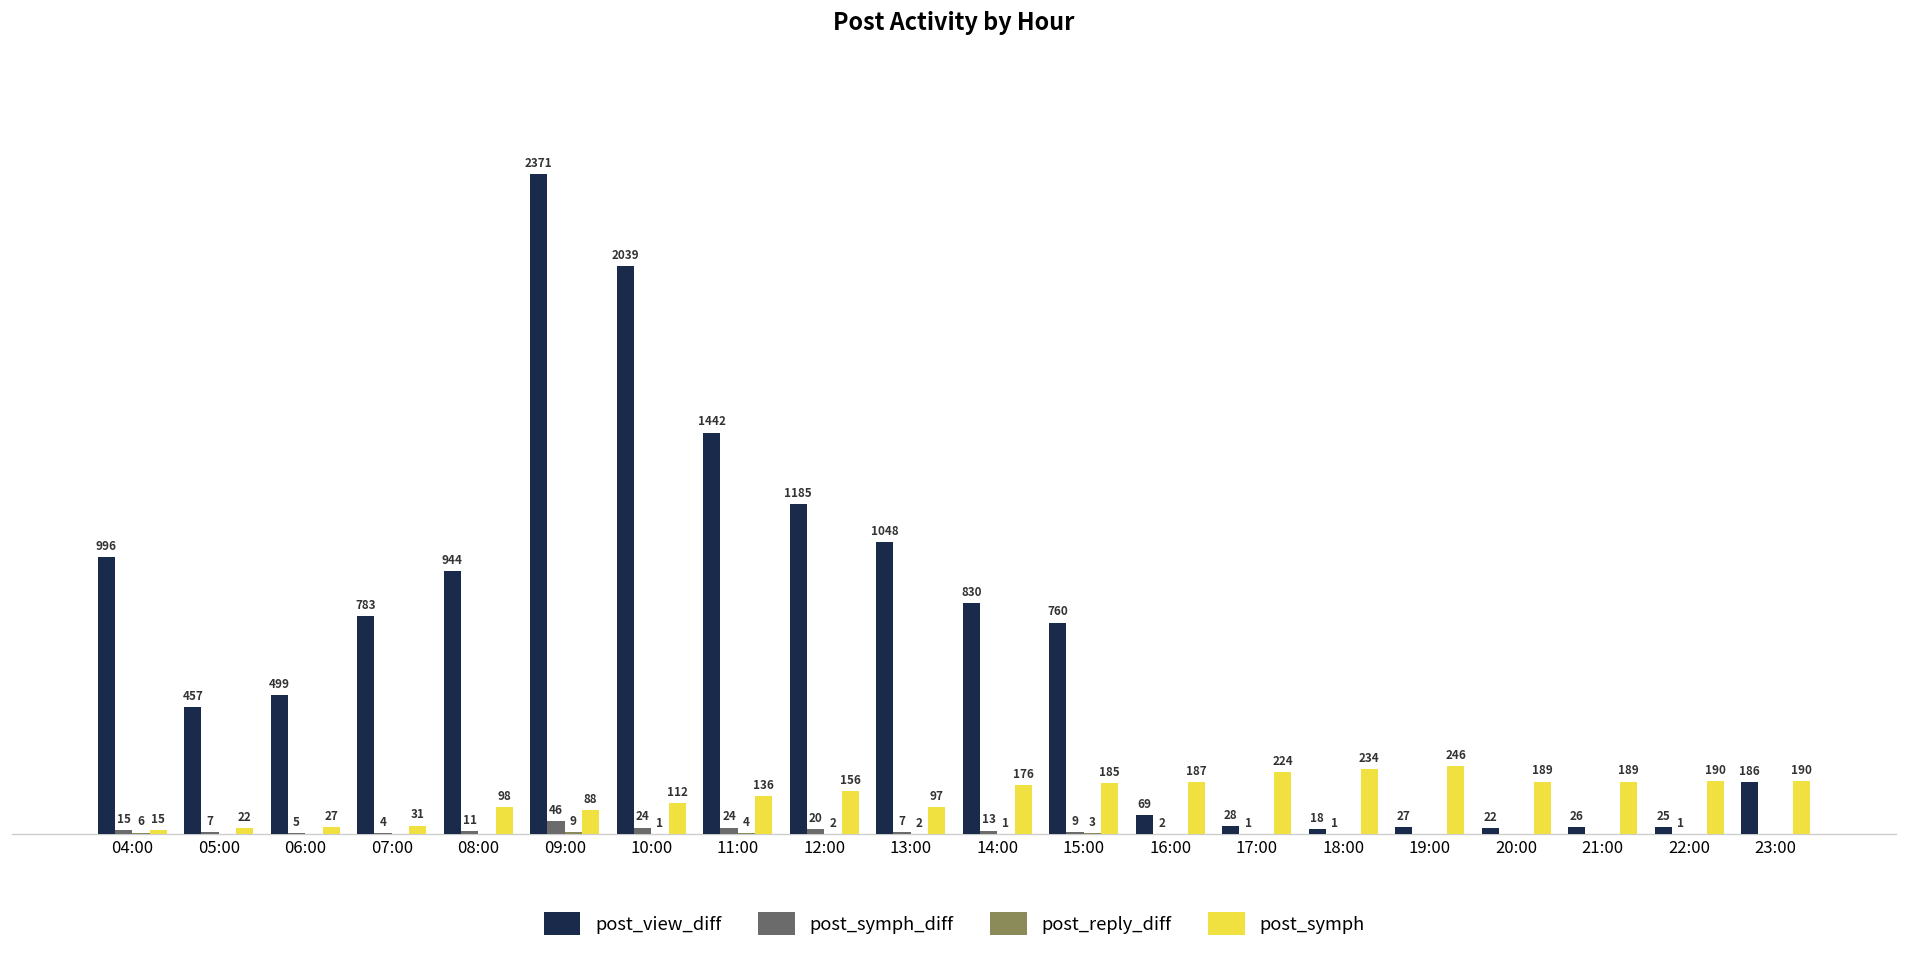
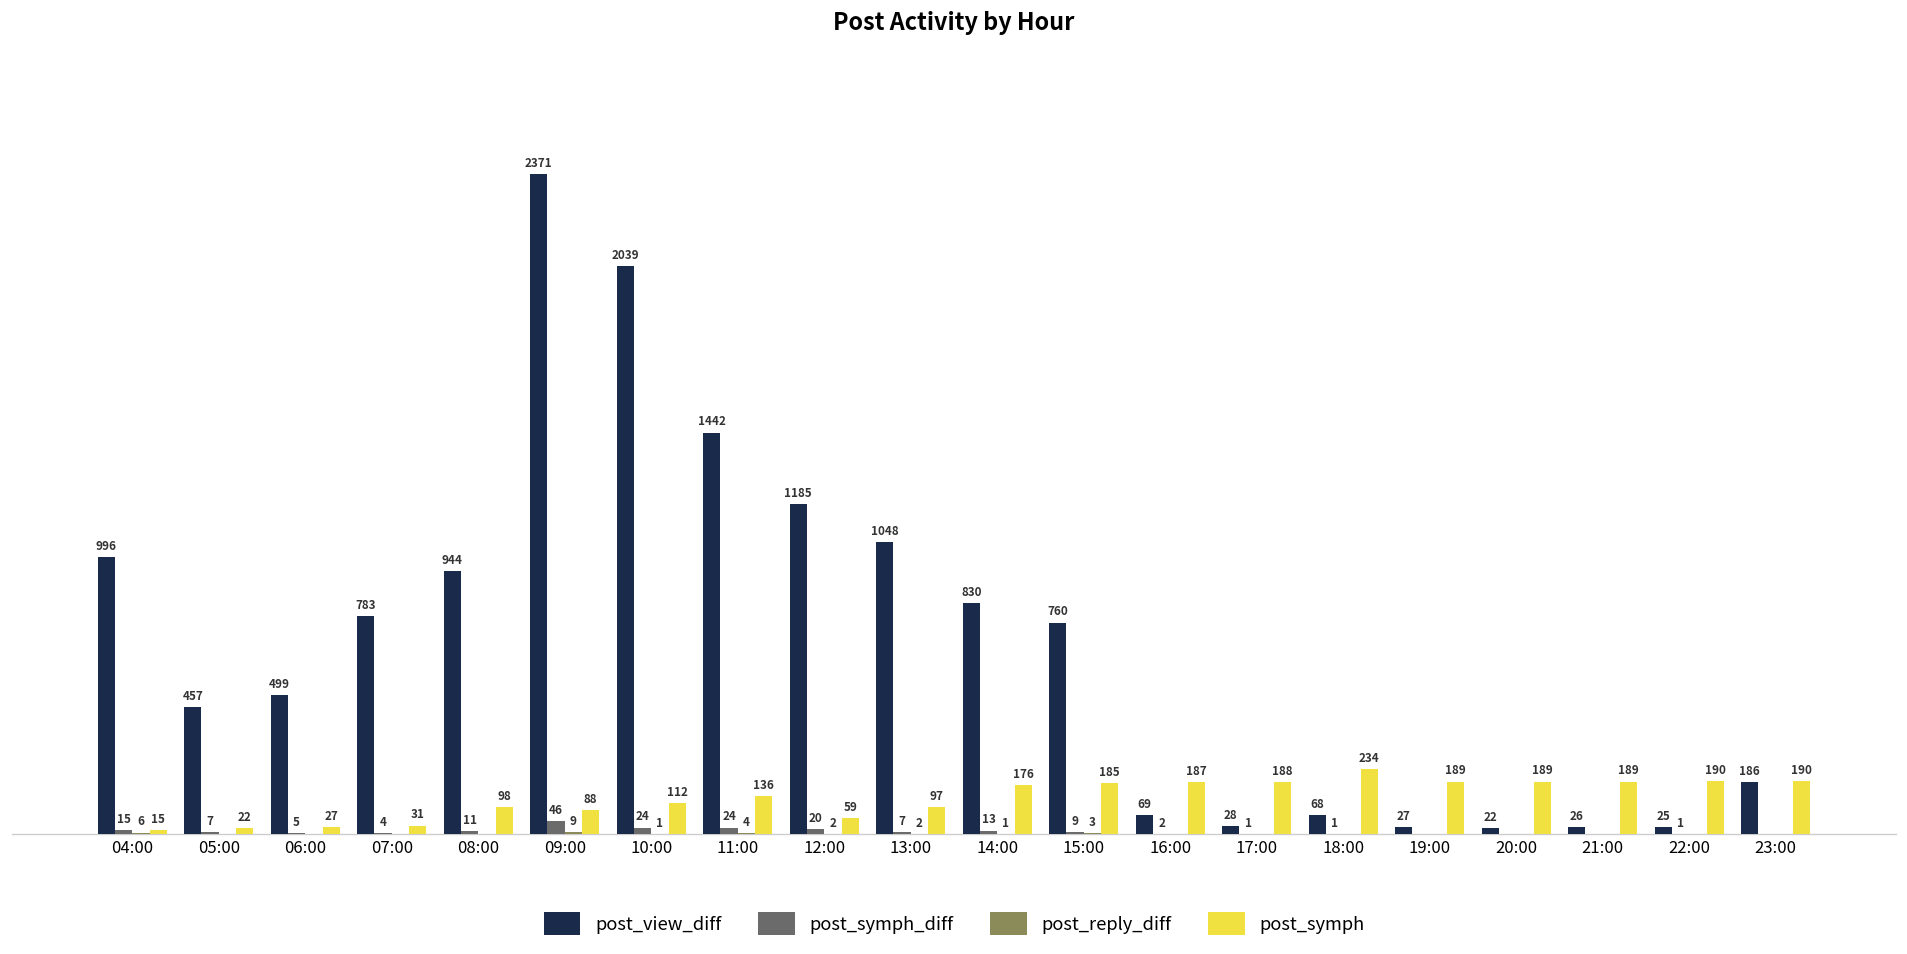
post_symph, 12:00: 156 -> 59
post_symph, 17:00: 224 -> 188
post_view_diff, 18:00: 18 -> 68
post_symph, 19:00: 246 -> 189
